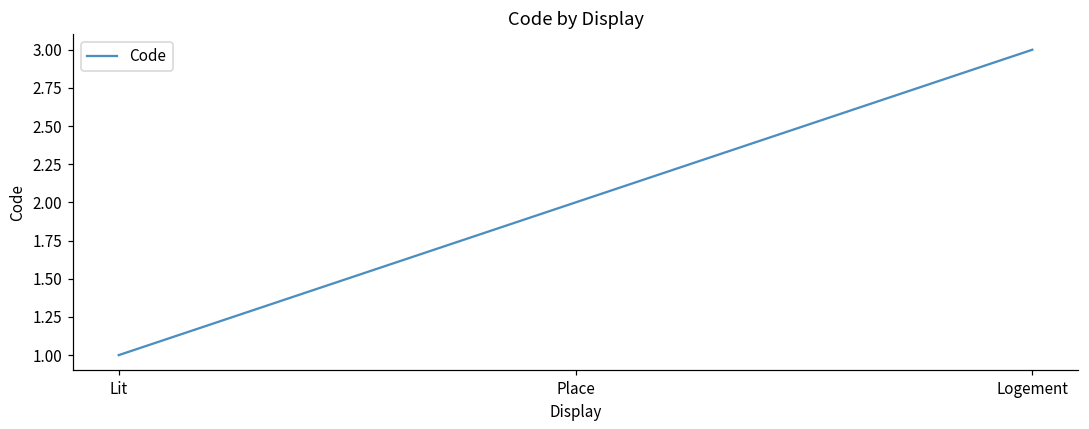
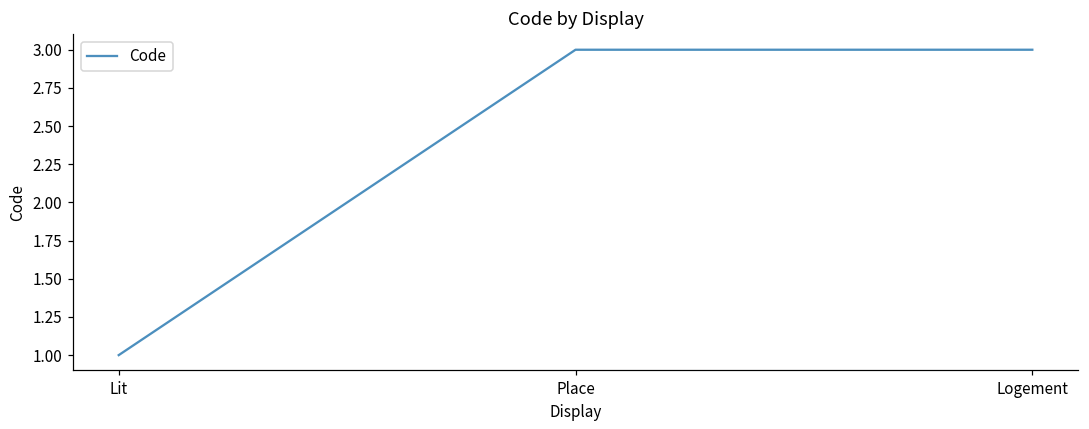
Place: 2 -> 3
